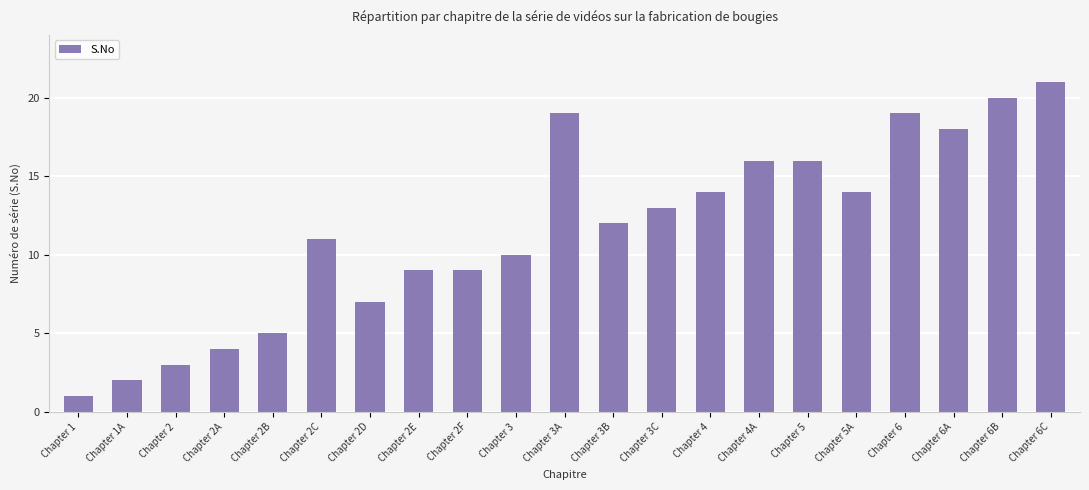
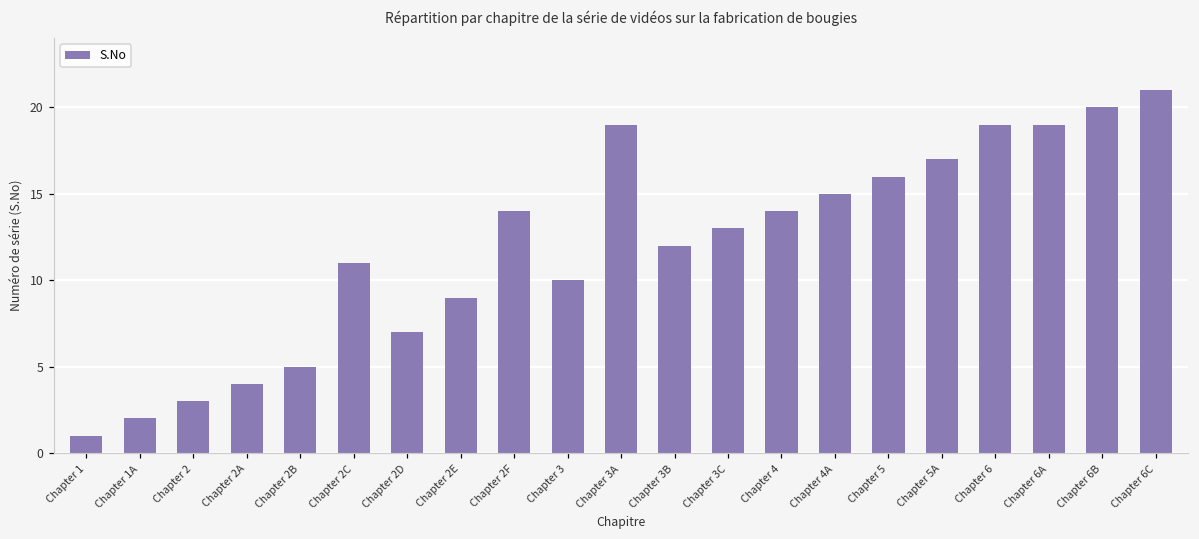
Chapter 2F: 9 -> 14
Chapter 4A: 16 -> 15
Chapter 5A: 14 -> 17
Chapter 6A: 18 -> 19
